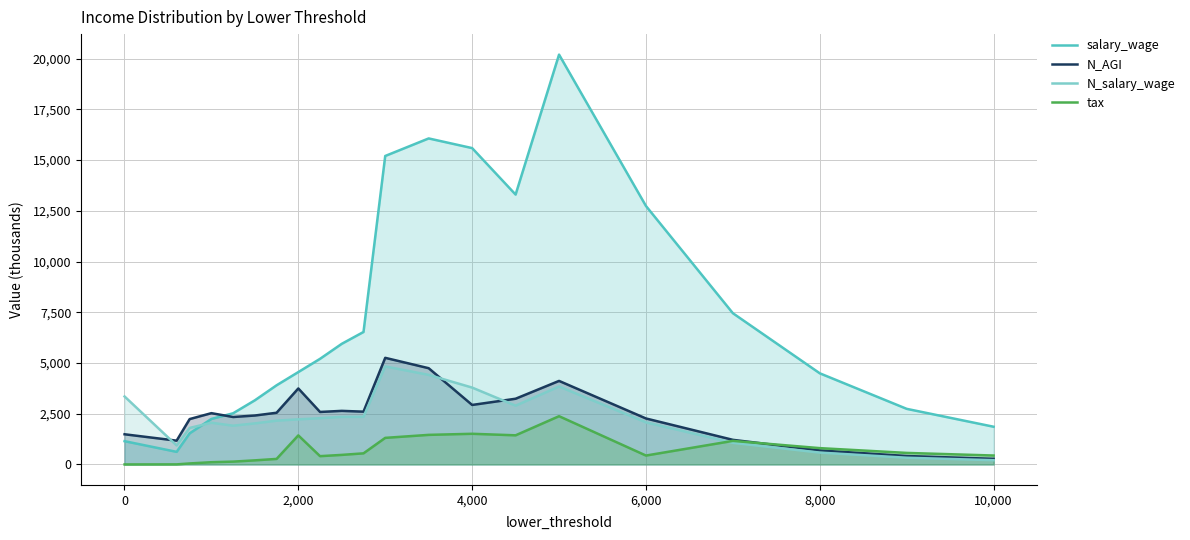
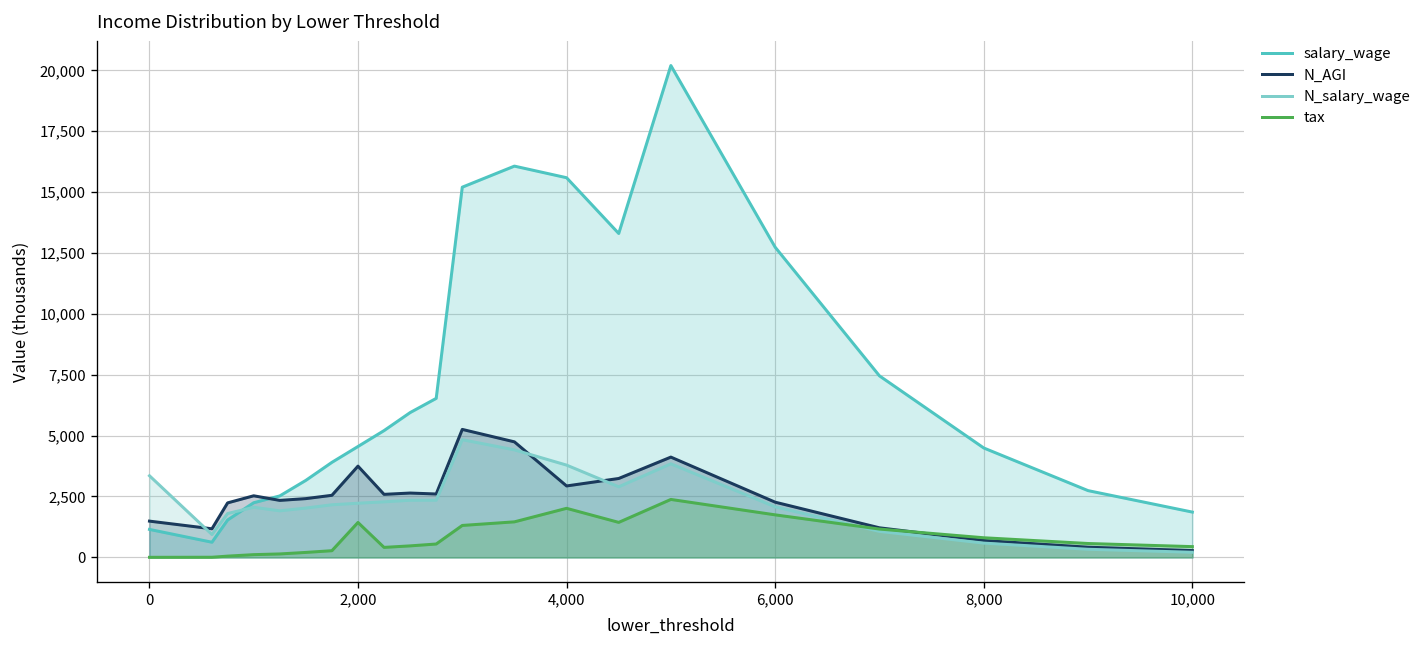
tax, 4,000: 1,500 -> 2,000
tax, 6,000: 400 -> 1,700
